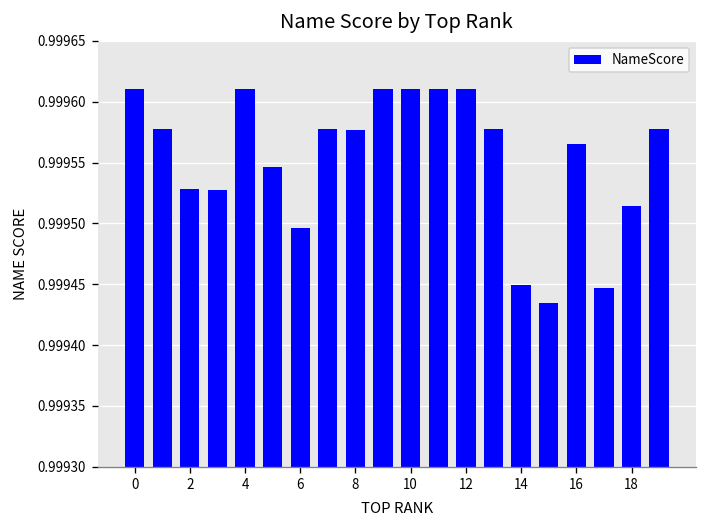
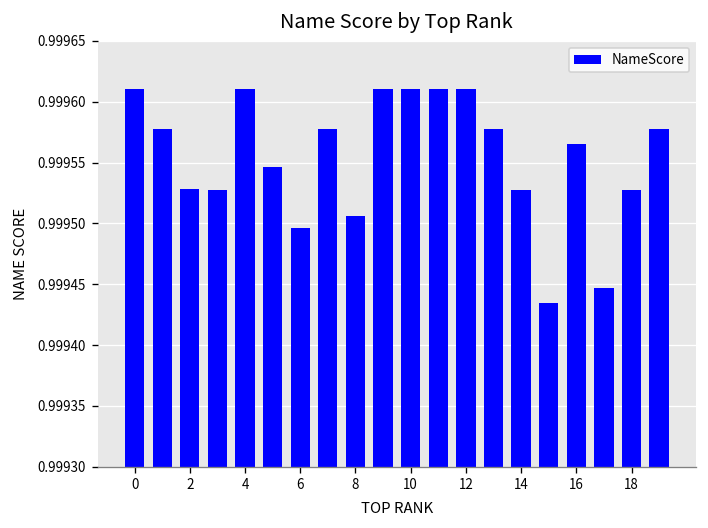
8: 0.999576 -> 0.999506
14: 0.999450 -> 0.999528
18: 0.999514 -> 0.999528
